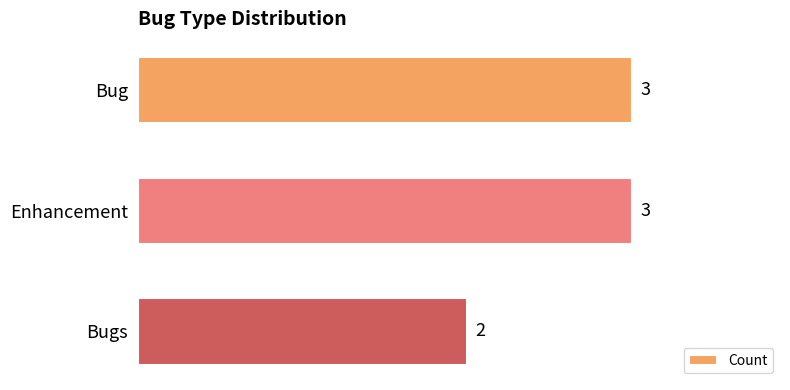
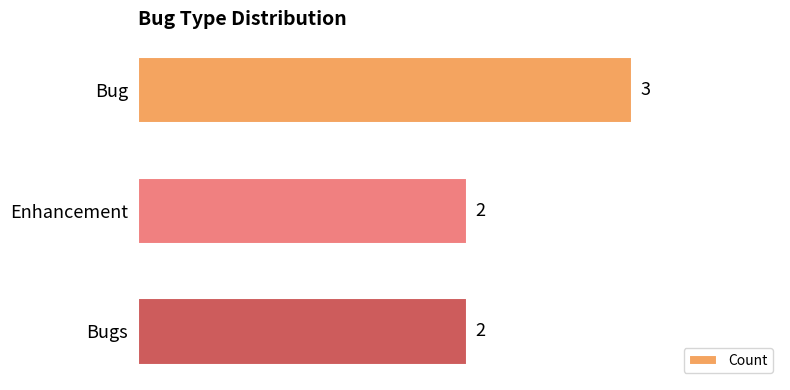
Enhancement: 3 -> 2
